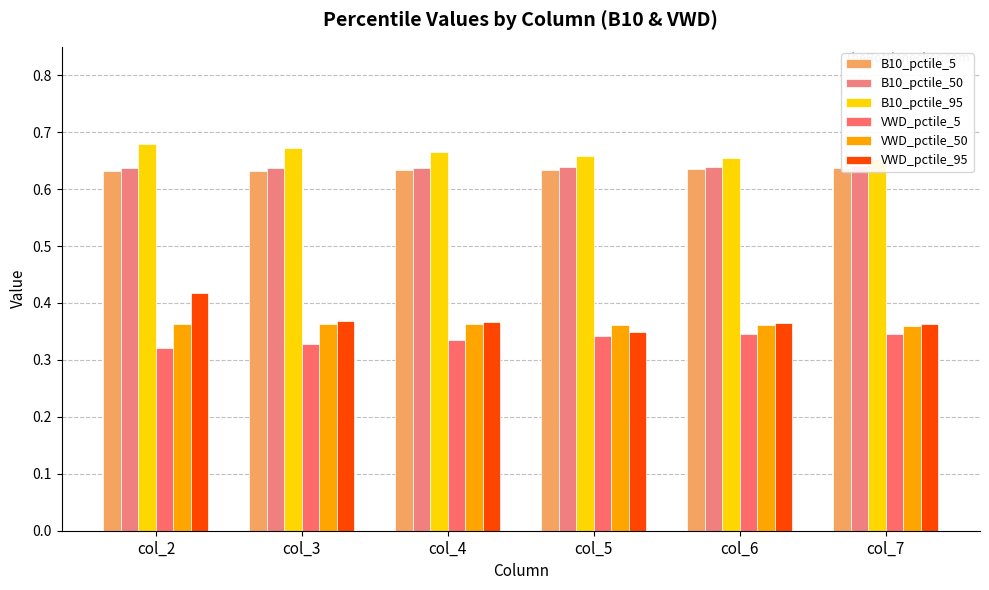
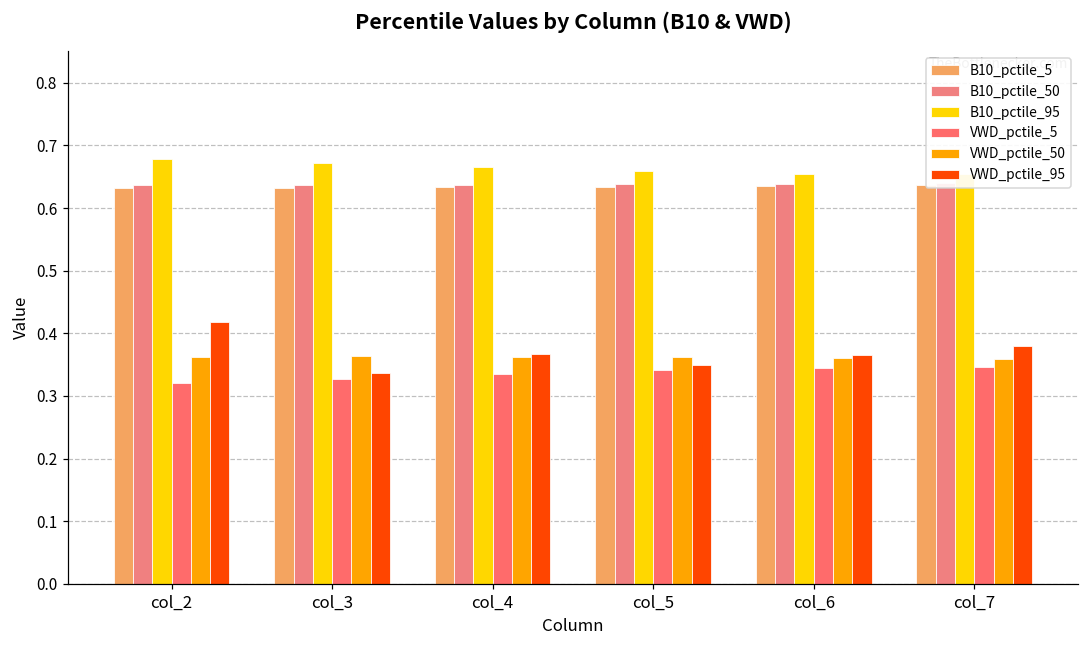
VWD_pctile_95, col_3: 0.37 -> 0.34
VWD_pctile_95, col_7: 0.36 -> 0.38
